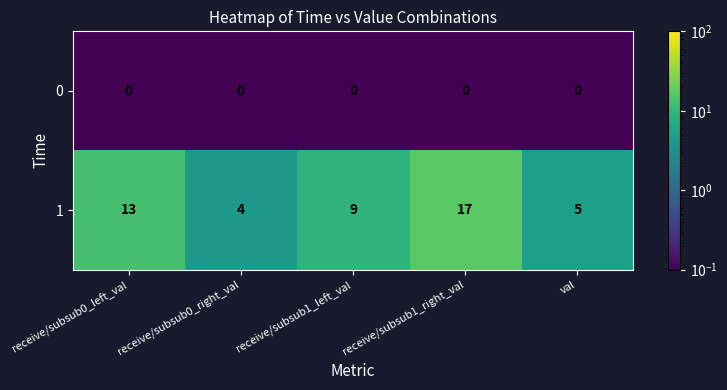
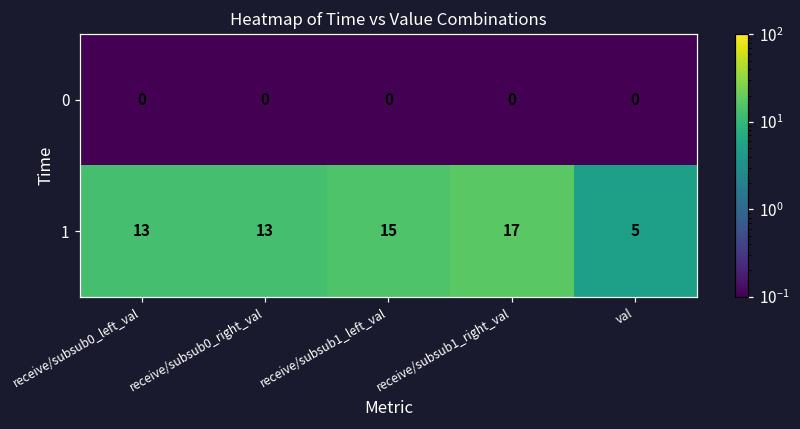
1, receive/subsub0_right_val: 4 -> 13
1, receive/subsub1_left_val: 9 -> 15
